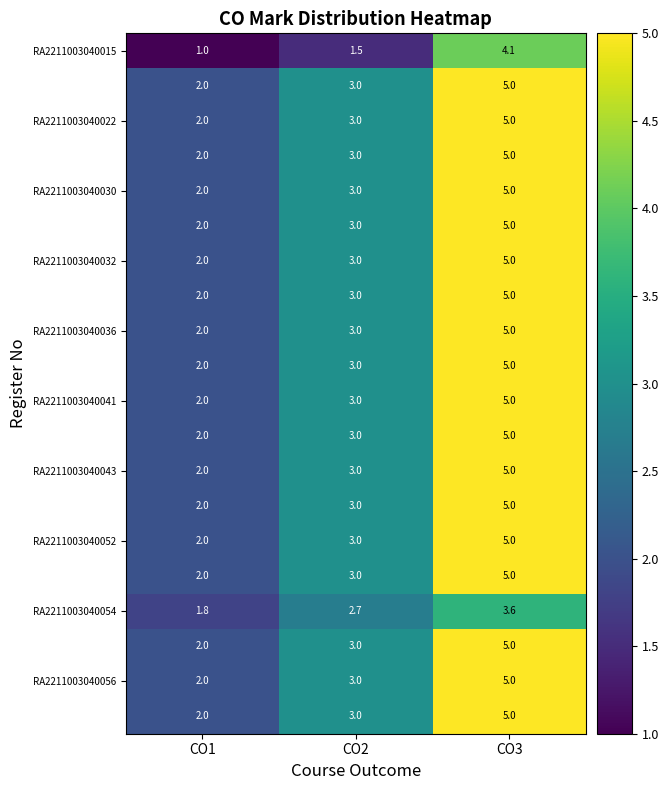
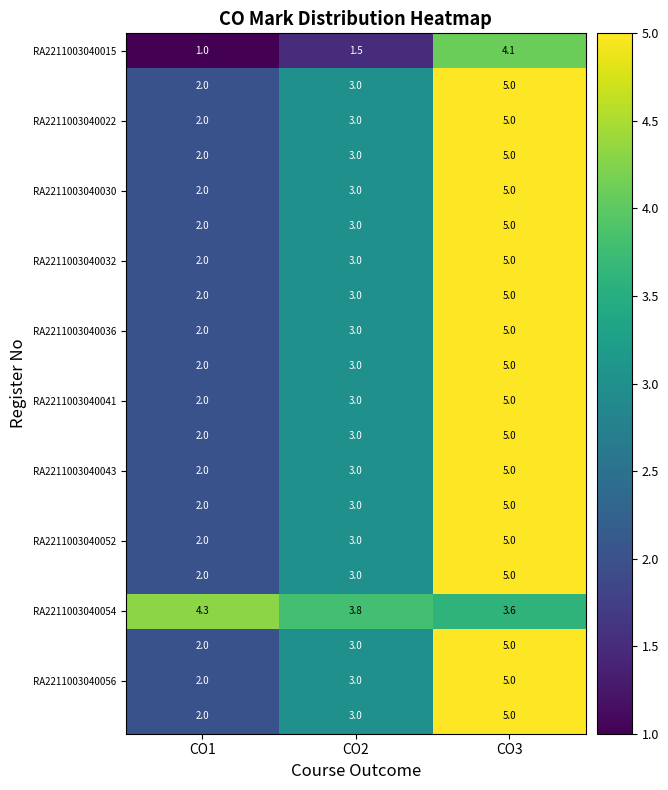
RA2211003040054, CO1: 1.8 -> 4.3
RA2211003040054, CO2: 2.7 -> 3.8
